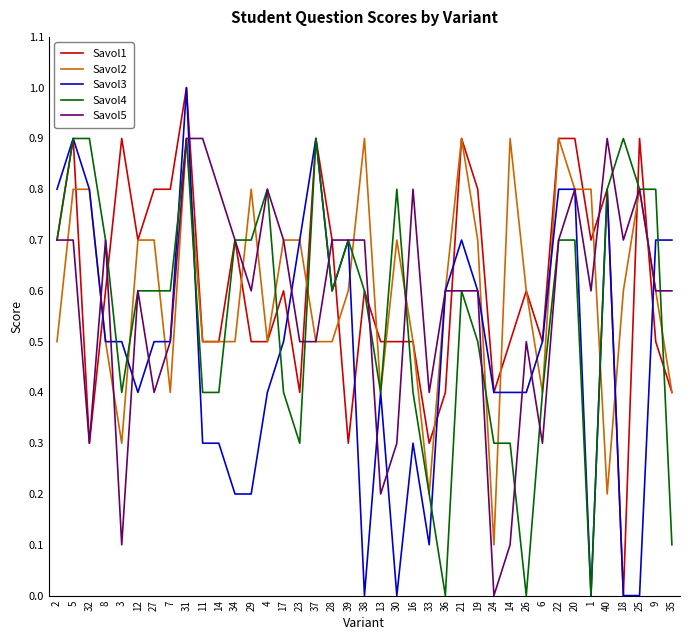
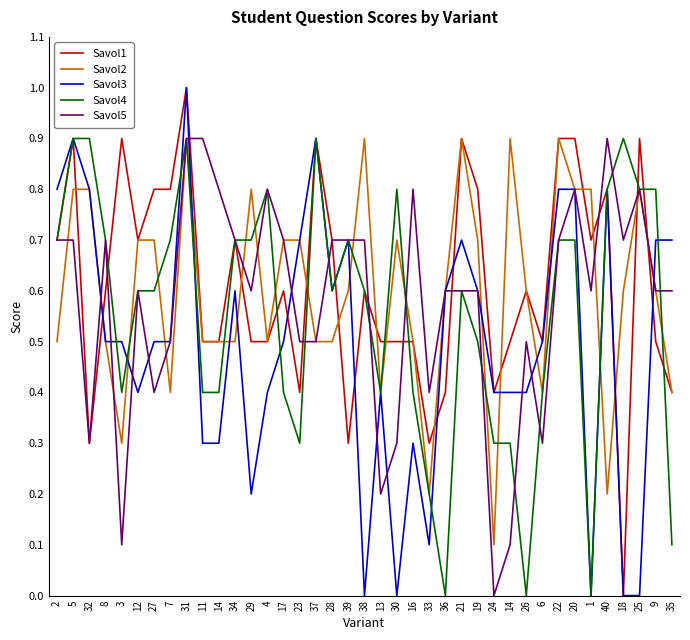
Savol4, 7: 0.6 -> 0.7
Savol3, 34: 0.2 -> 0.6
